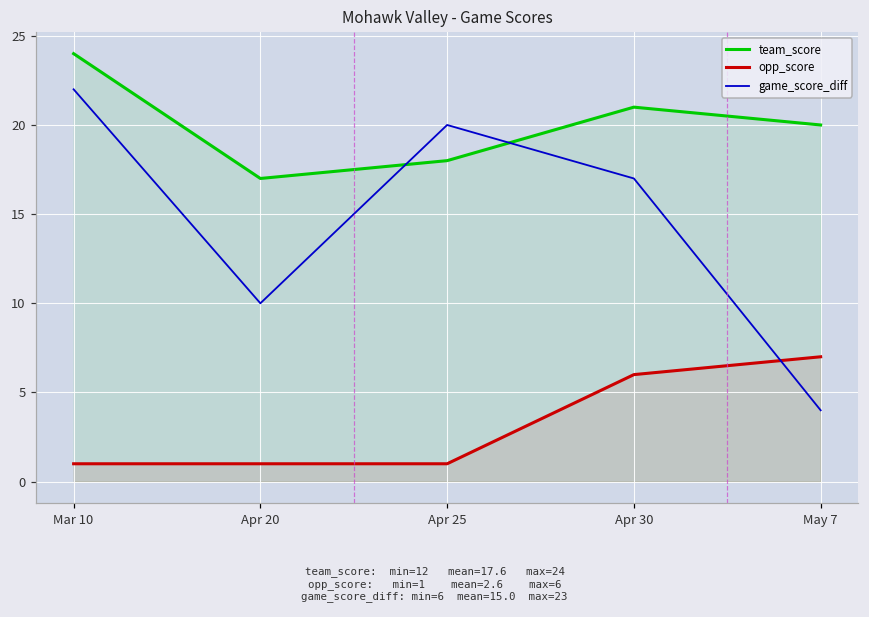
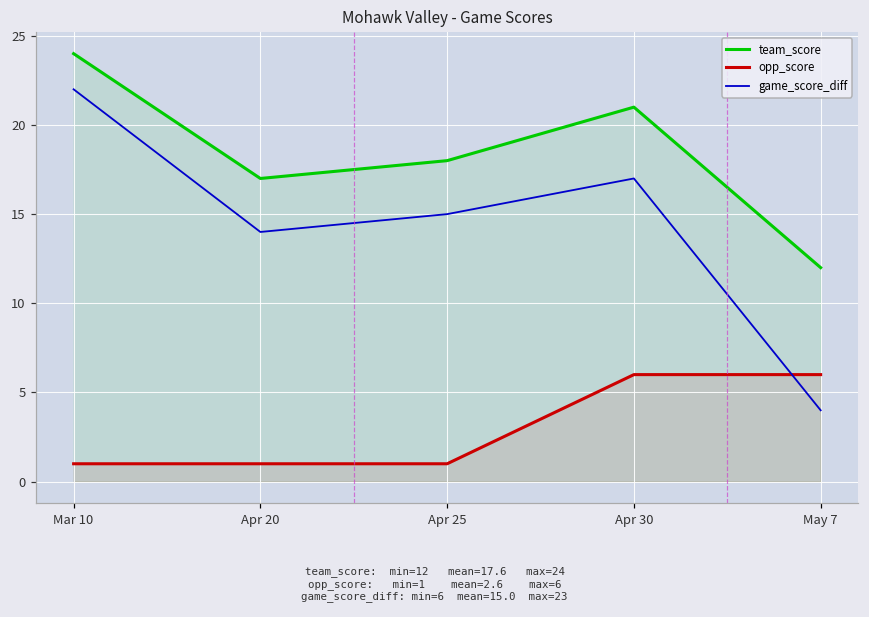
game_score_diff, Apr 20: 10 -> 14
game_score_diff, Apr 25: 20 -> 15
team_score, May 7: 20 -> 12
opp_score, May 7: 7 -> 6
